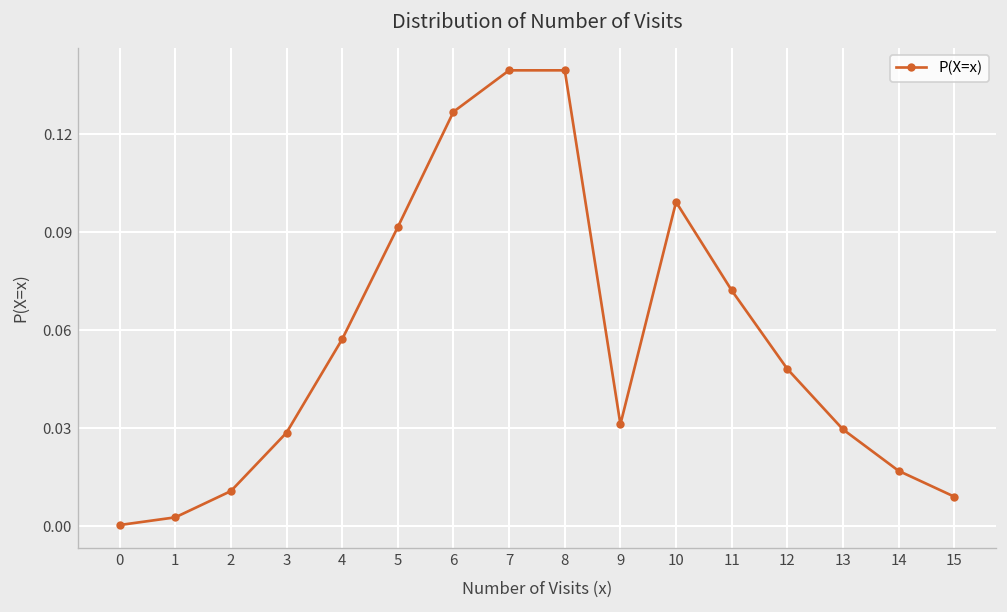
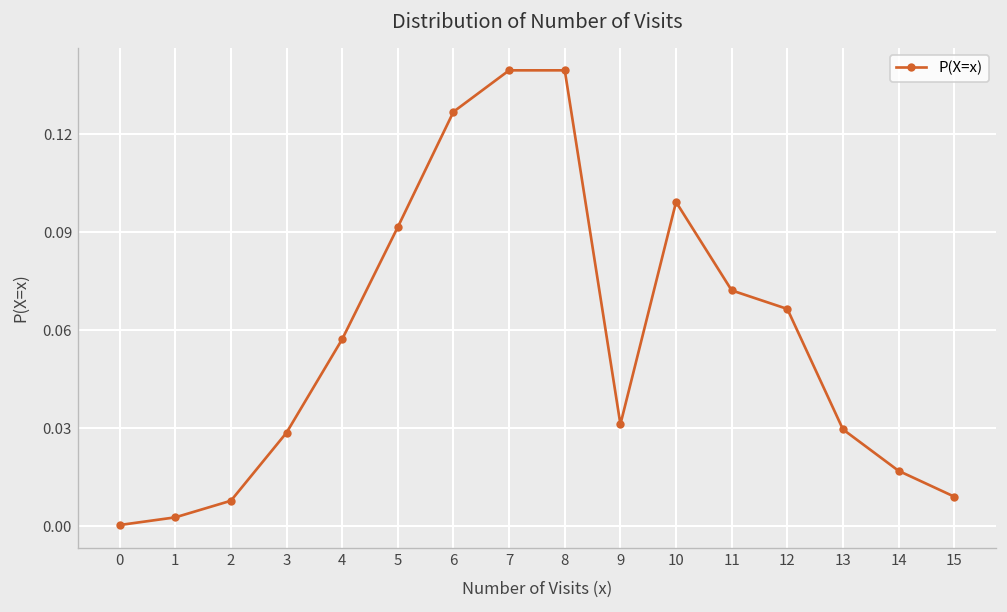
2: 0.011 -> 0.008
12: 0.048 -> 0.067
